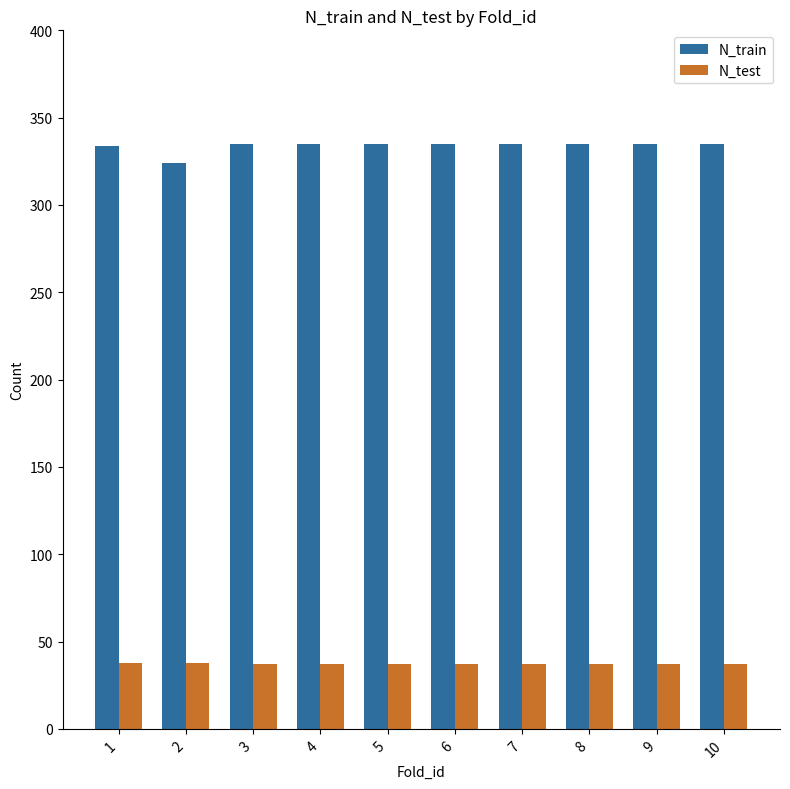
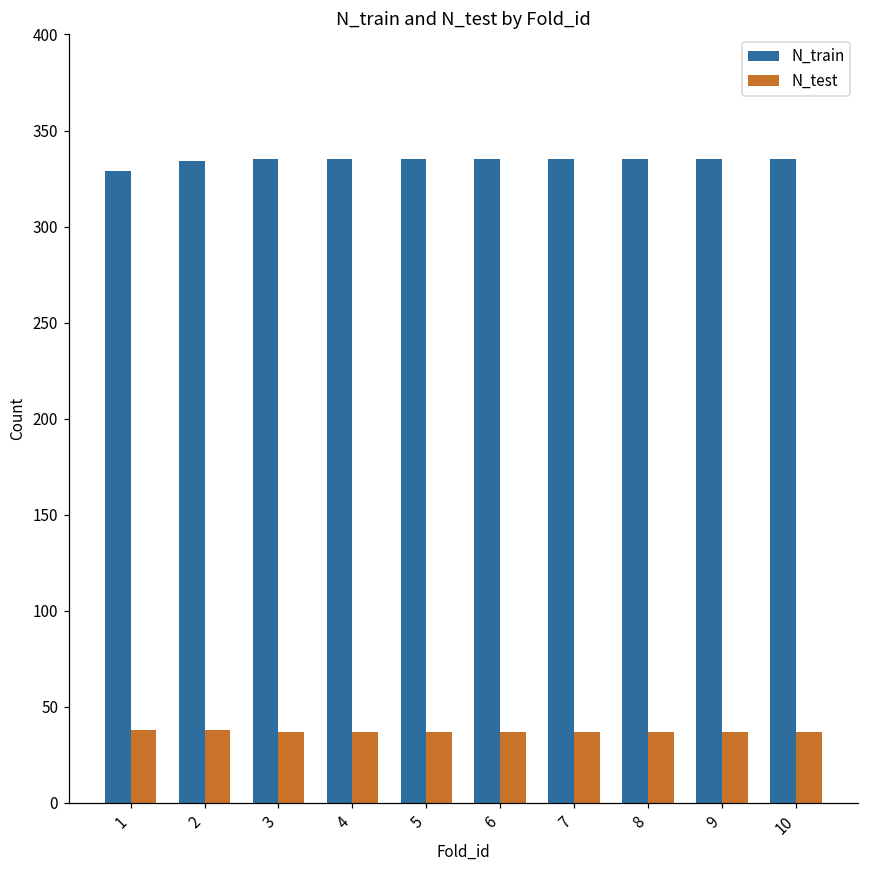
N_train, 1: 334 -> 329
N_train, 2: 324 -> 334
